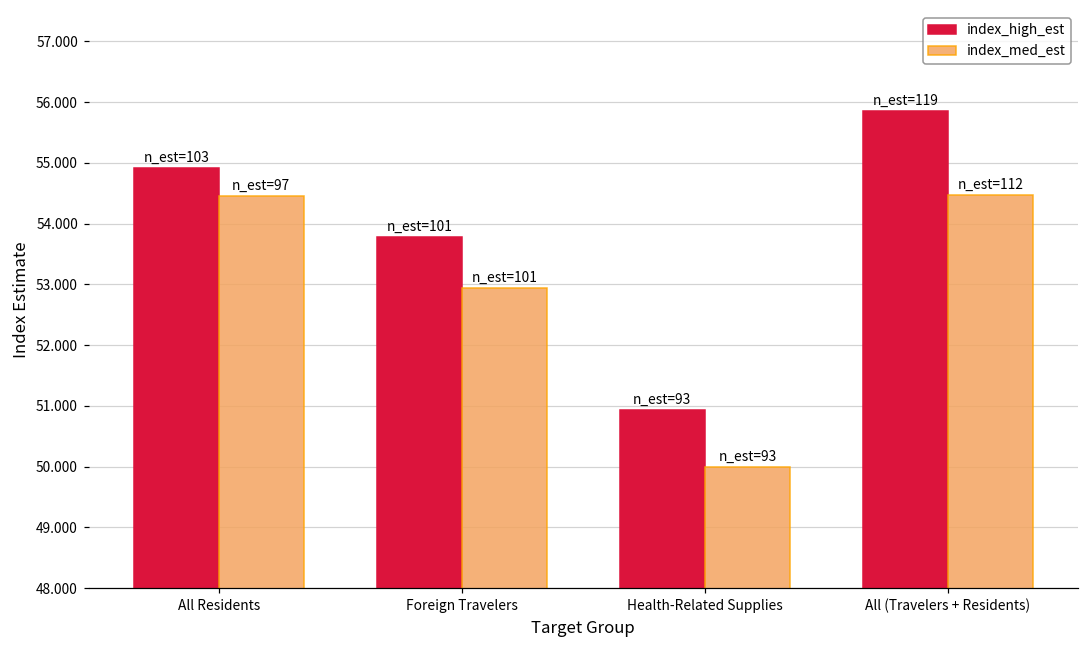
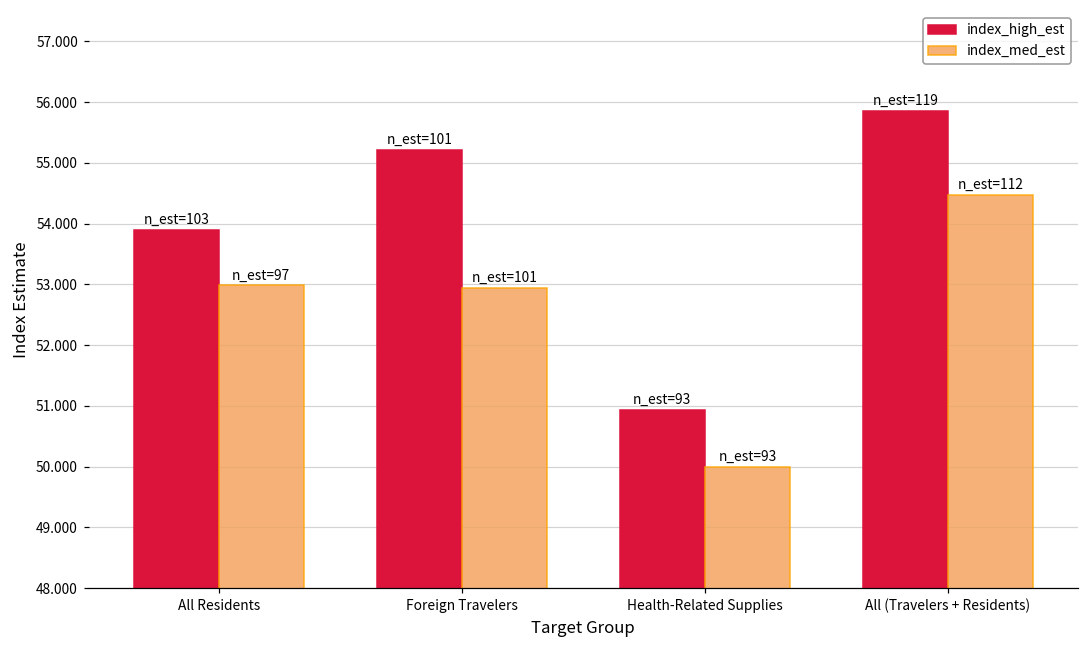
index_high_est, All Residents: 54.9 -> 53.9
index_med_est, All Residents: 54.5 -> 53.0
index_high_est, Foreign Travelers: 53.8 -> 55.2
